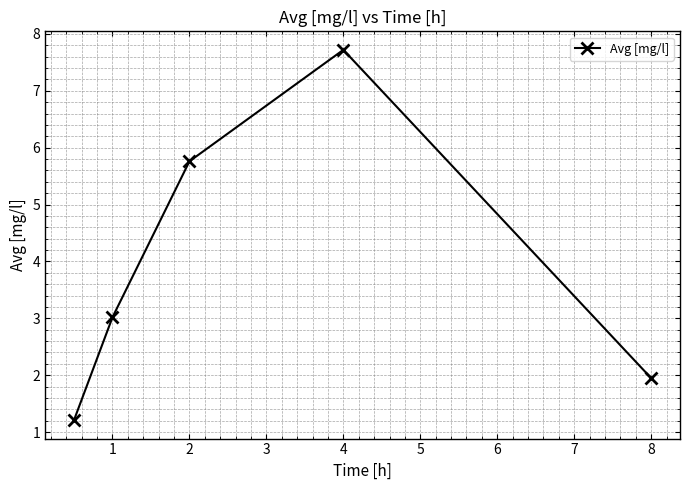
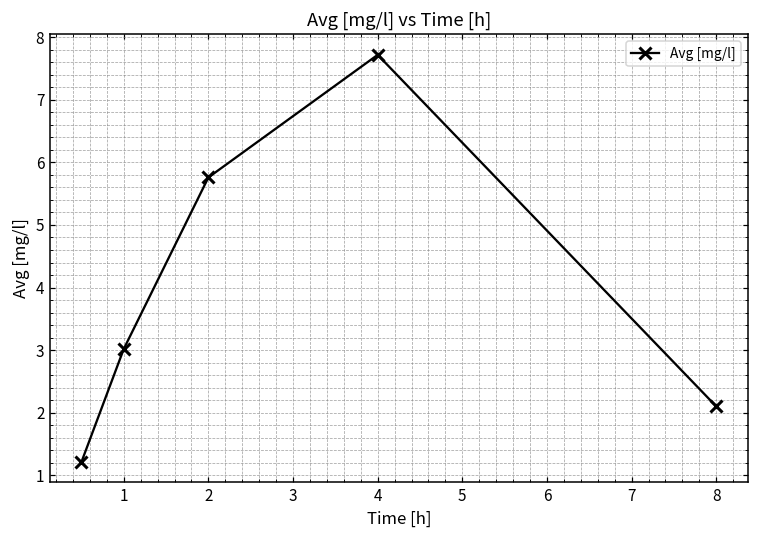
8: 1.9 -> 2.1
